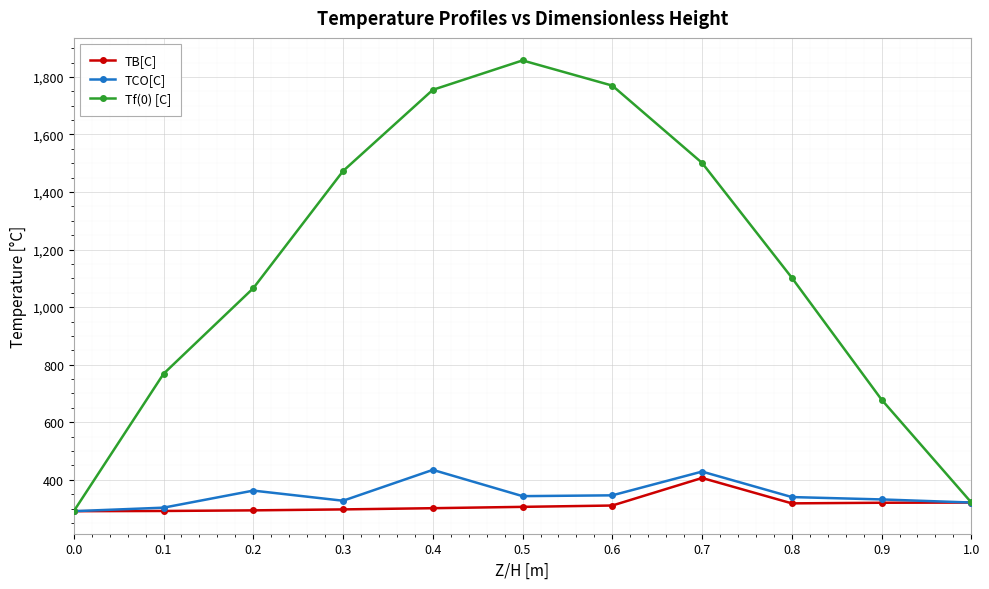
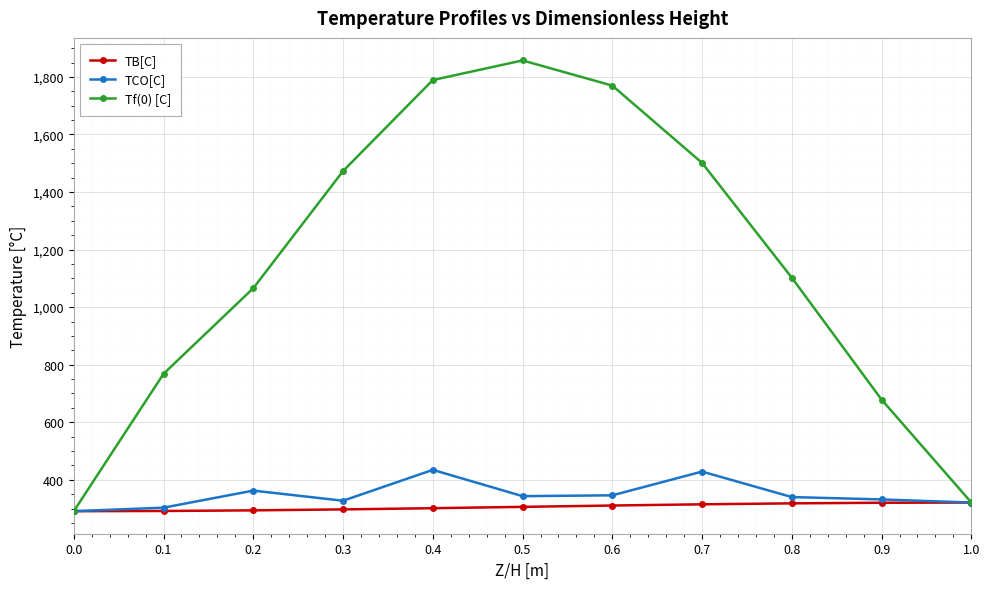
Tf(0) [C], 0.4: 1,760 -> 1,790
TB[C], 0.7: 410 -> 310
